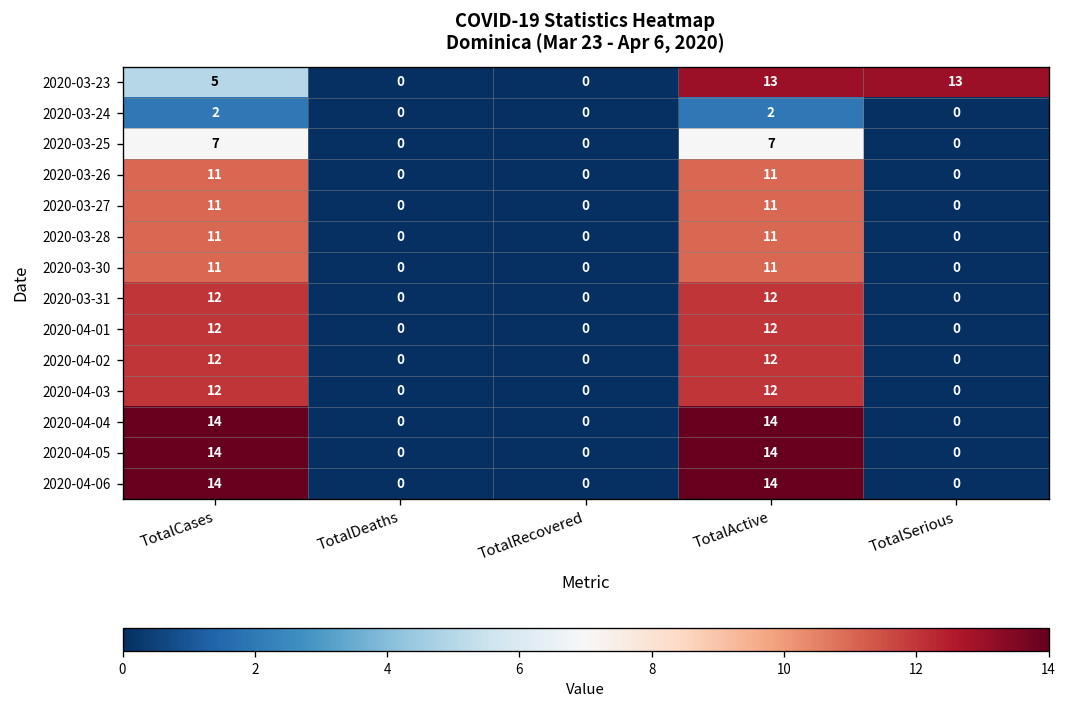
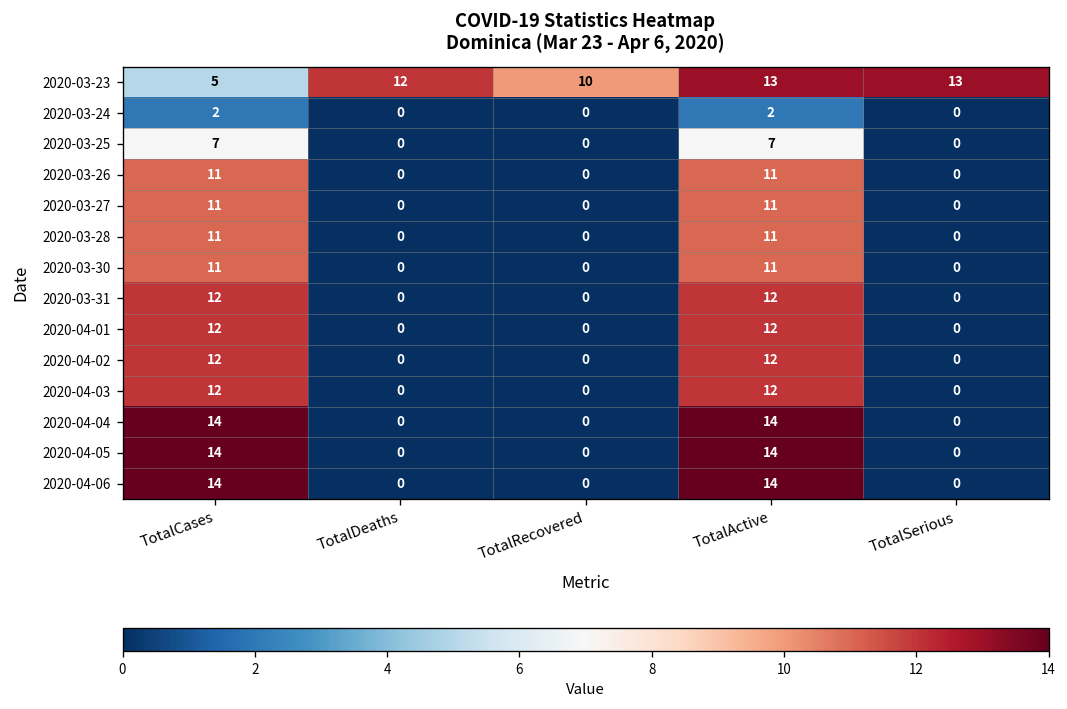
2020-03-23, TotalDeaths: 0 -> 12
2020-03-23, TotalRecovered: 0 -> 10
